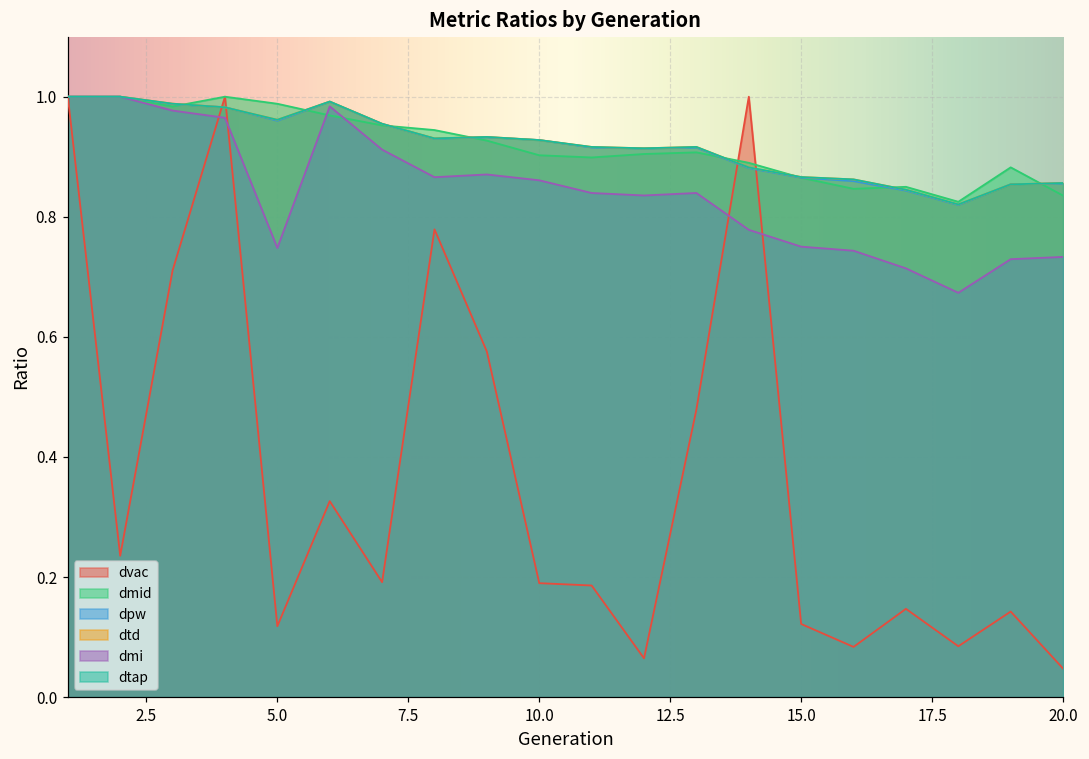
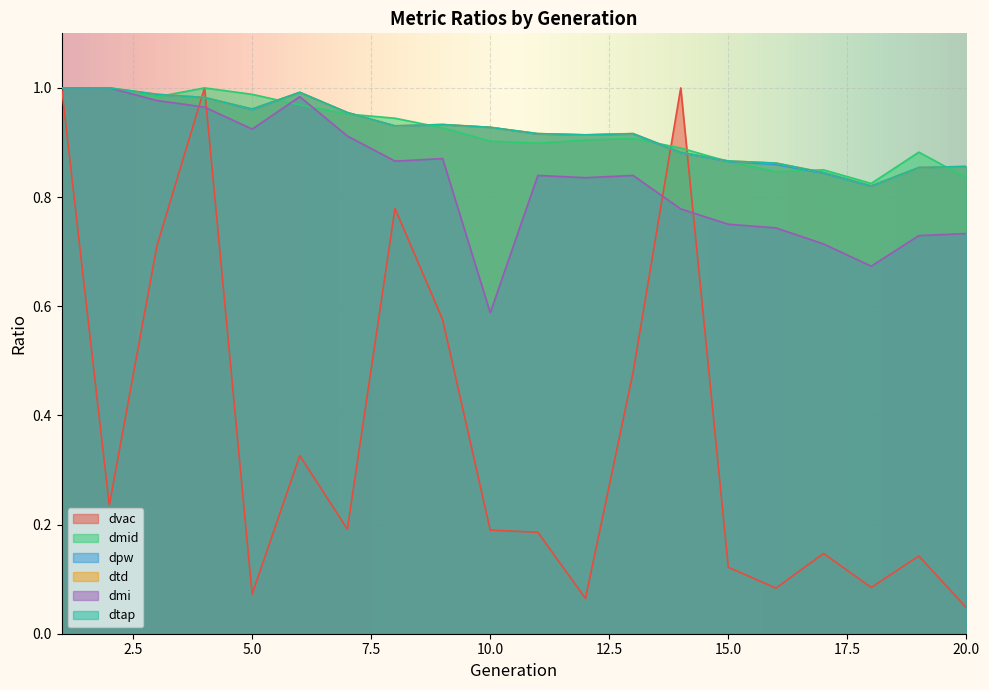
dvac, 5.0: 0.12 -> 0.07
dmi, 5.0: 0.75 -> 0.92
dmi, 10.0: 0.86 -> 0.59
